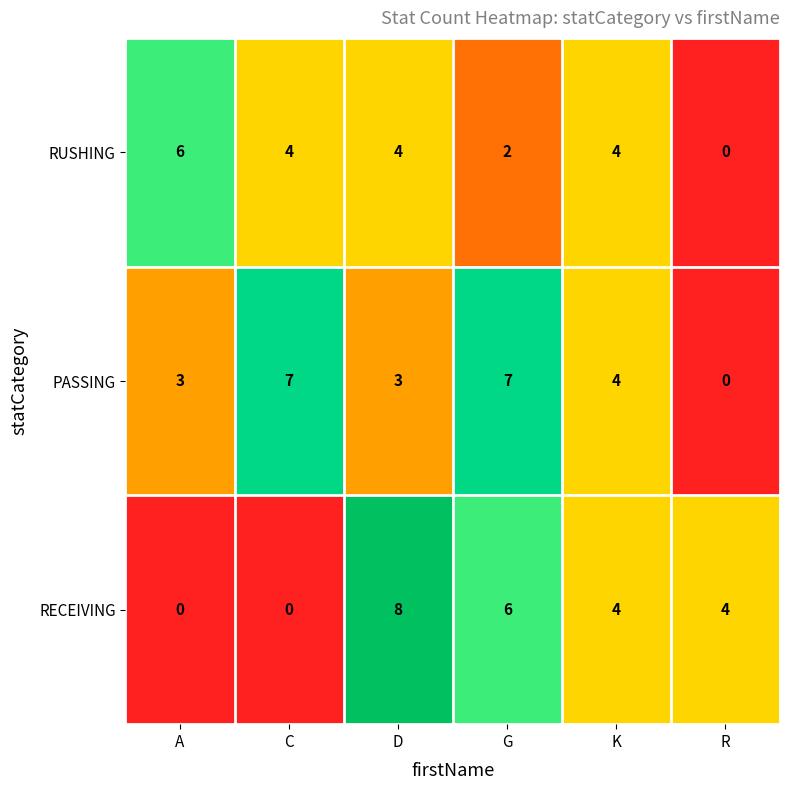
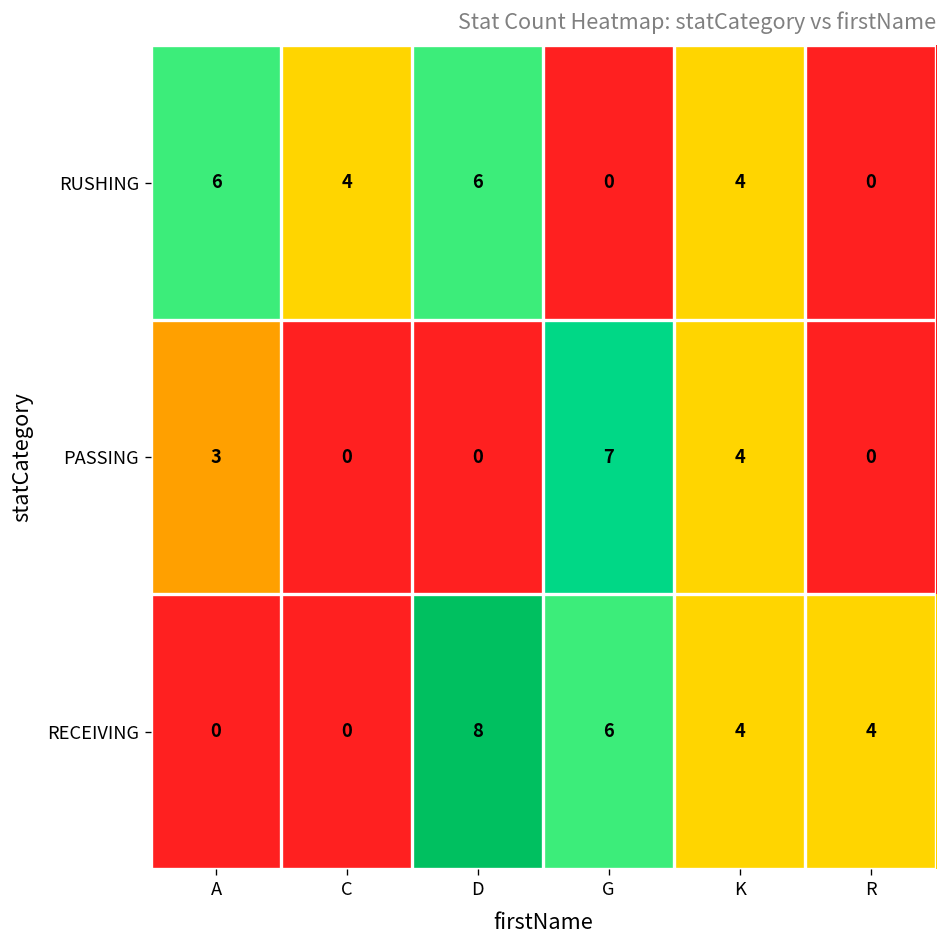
RUSHING, D: 4 -> 6
RUSHING, G: 2 -> 0
PASSING, C: 7 -> 0
PASSING, D: 3 -> 0
